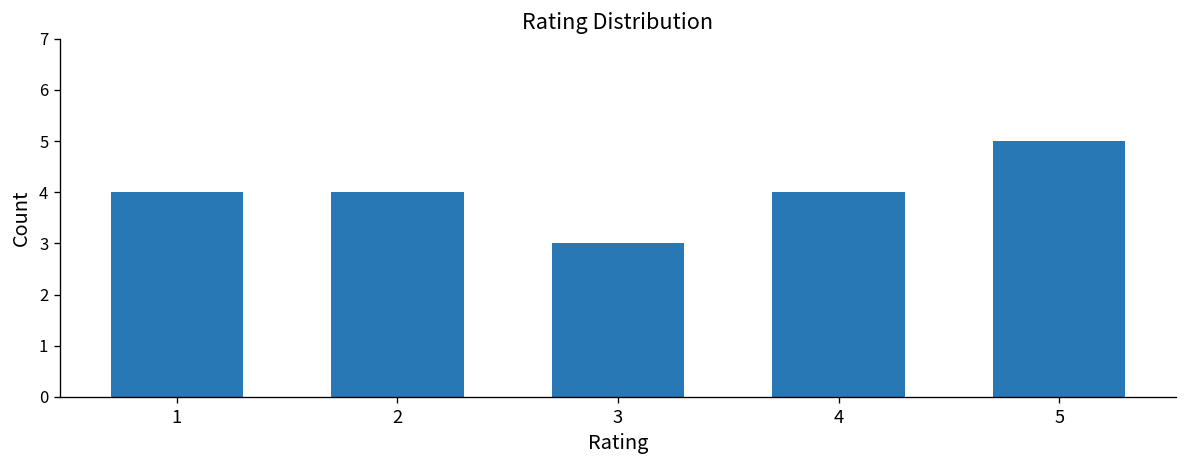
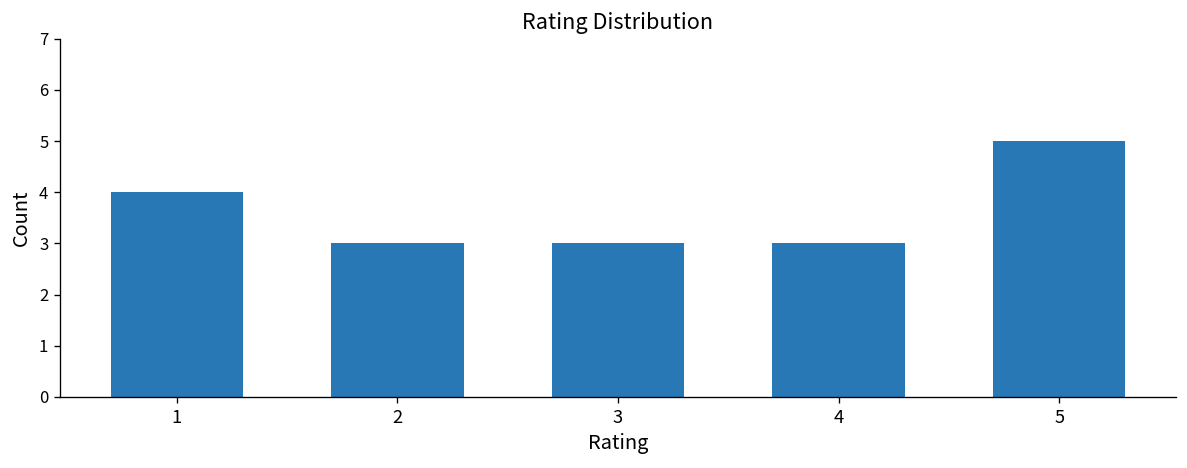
2: 4 -> 3
4: 4 -> 3
